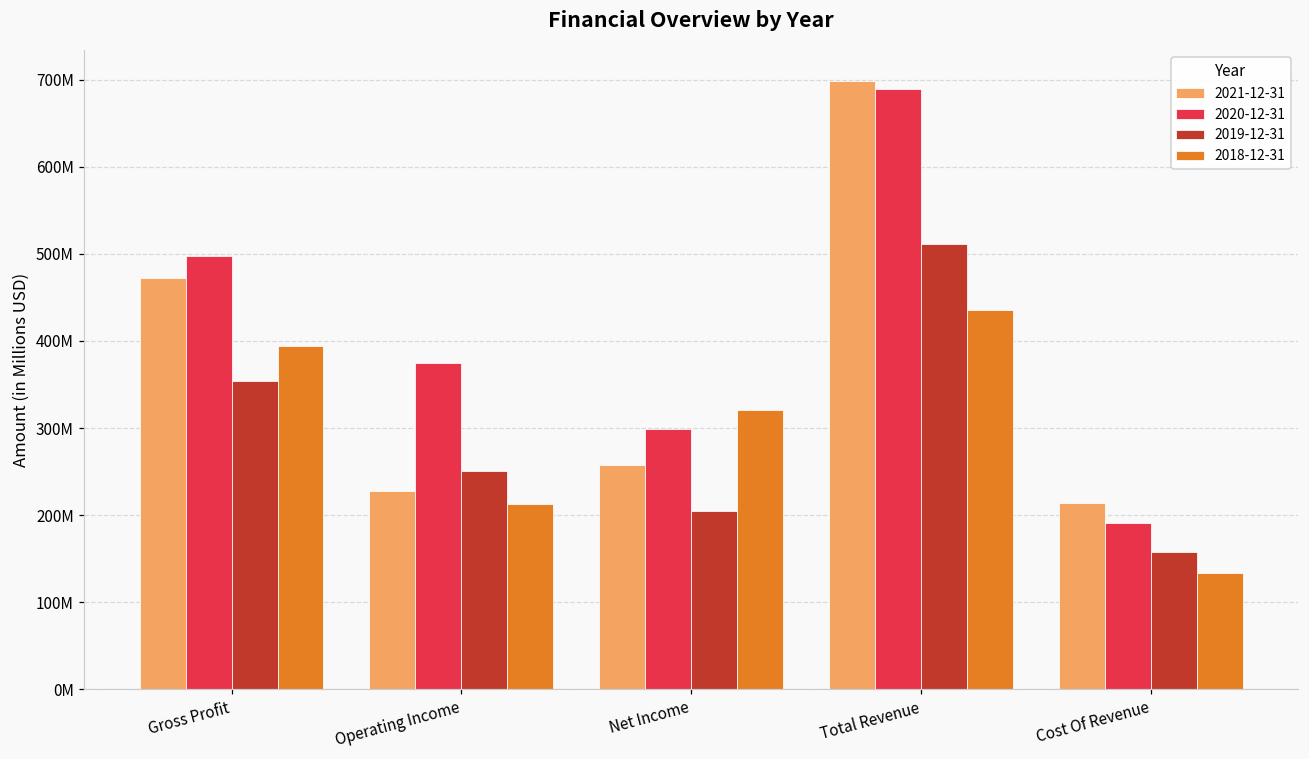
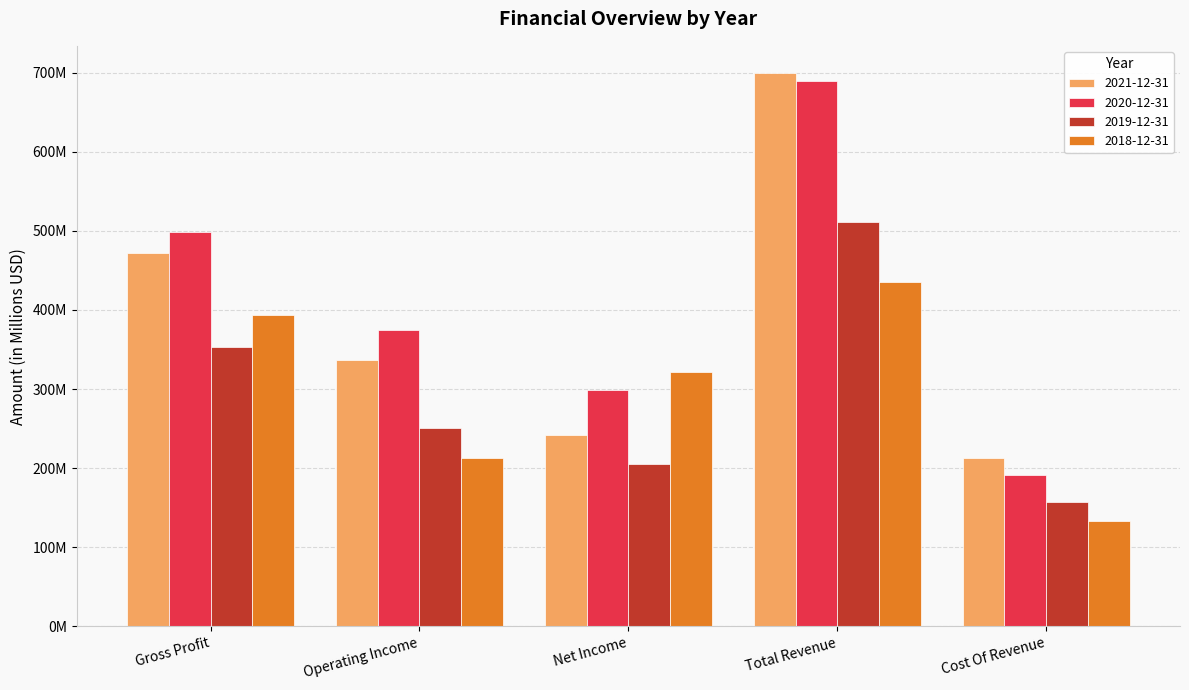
2021-12-31, Operating Income: 230000000 -> 340000000
2021-12-31, Net Income: 260000000 -> 240000000
